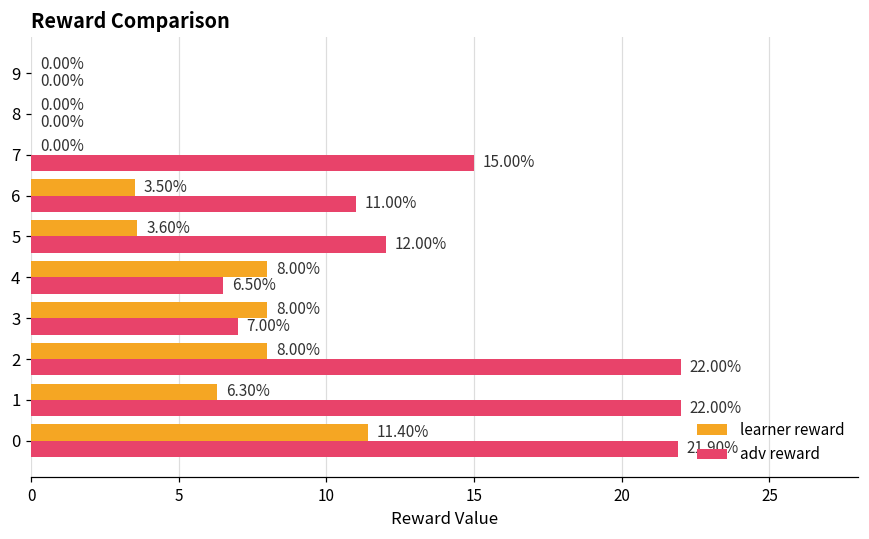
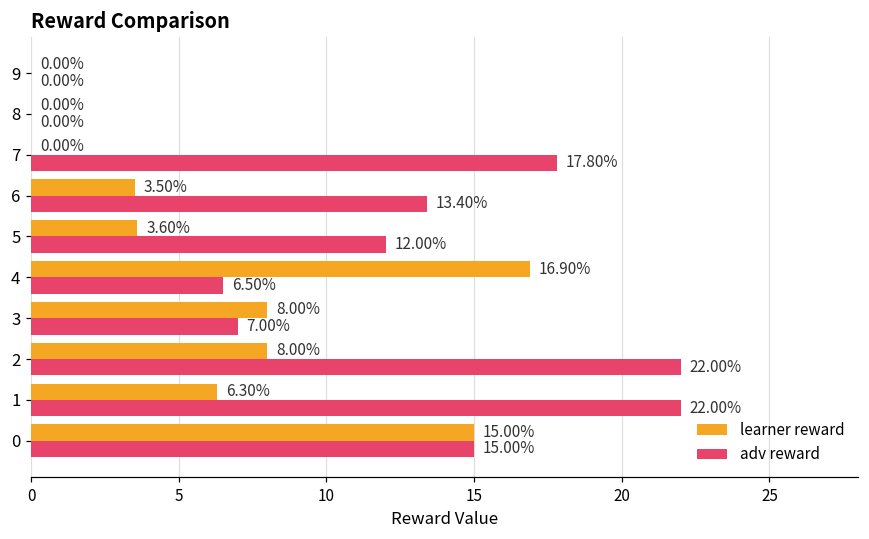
adv reward, 7: 15.00% -> 17.80%
adv reward, 6: 11.00% -> 13.40%
learner reward, 4: 8.00% -> 16.90%
learner reward, 0: 11.40% -> 15.00%
adv reward, 0: 21.90% -> 15.00%
